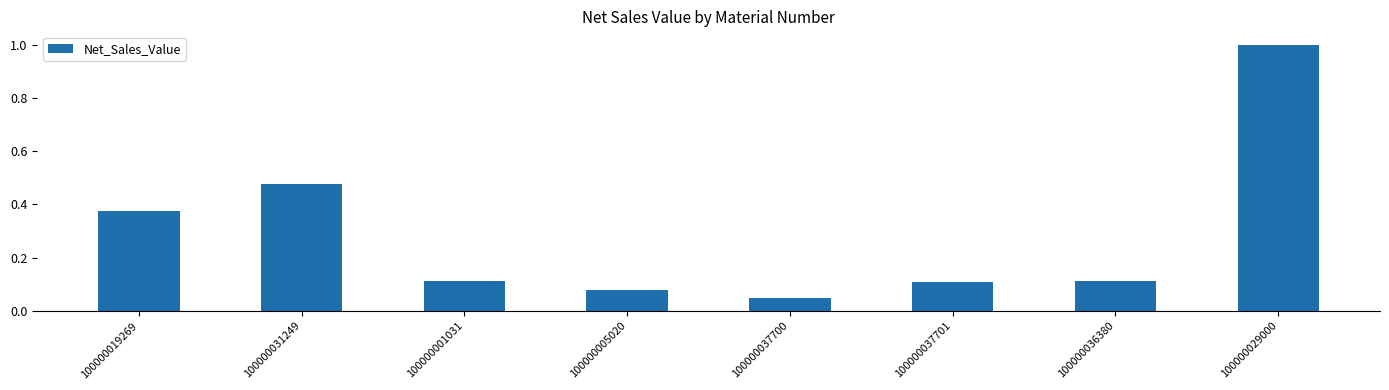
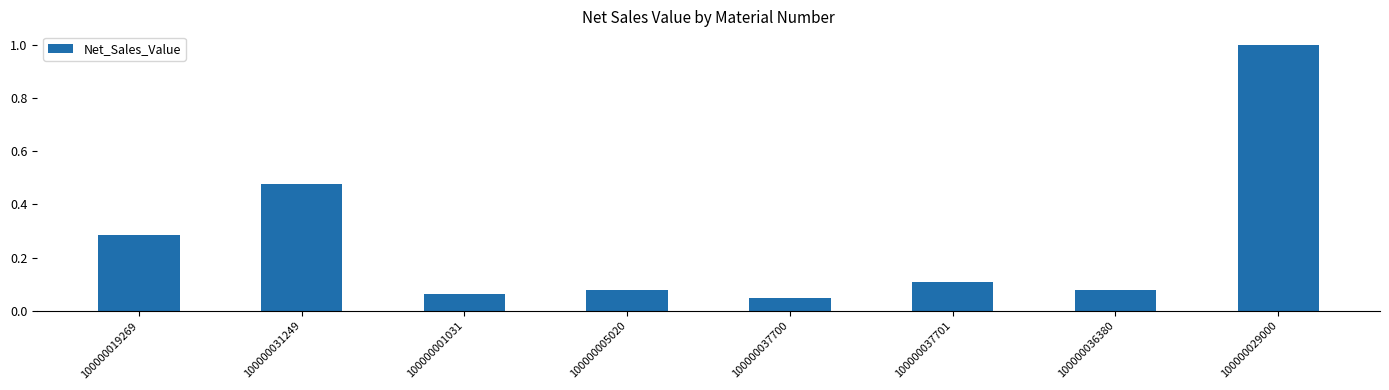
100000019269: 0.38 -> 0.28
100000001031: 0.11 -> 0.06
100000036380: 0.11 -> 0.08
